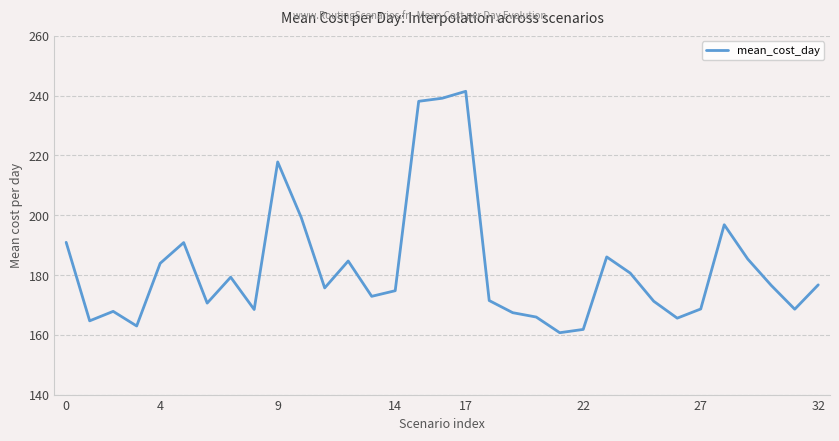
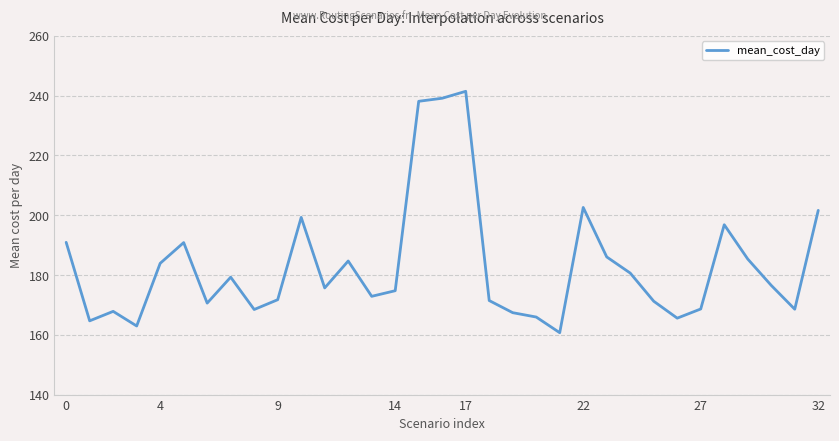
9: 218 -> 172
22: 162 -> 203
32: 177 -> 202
